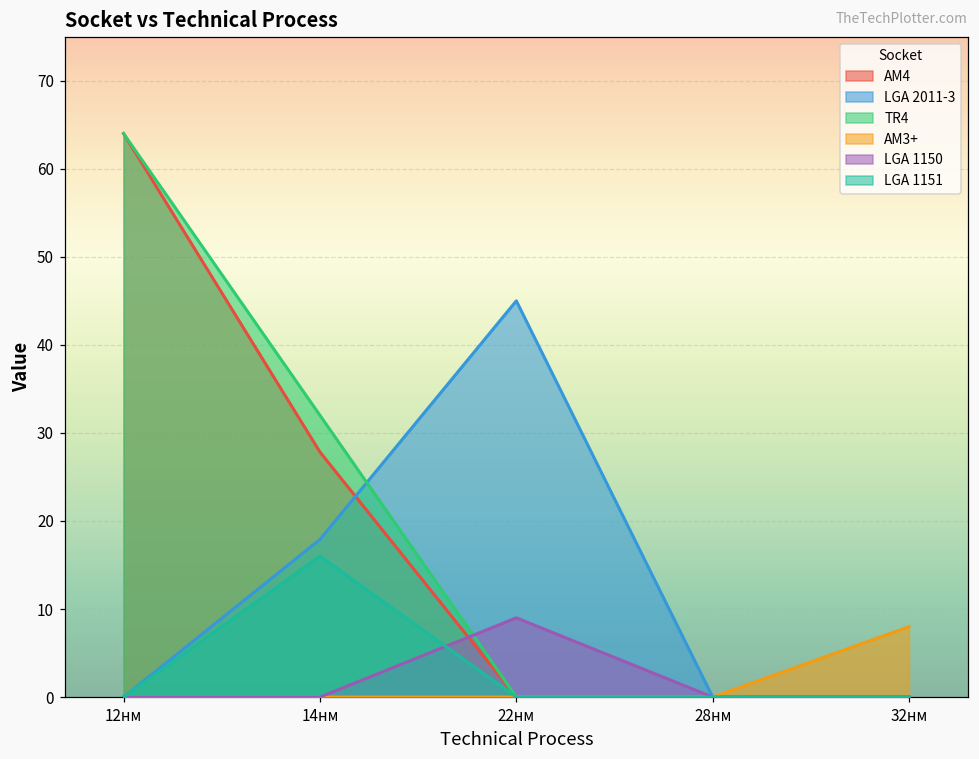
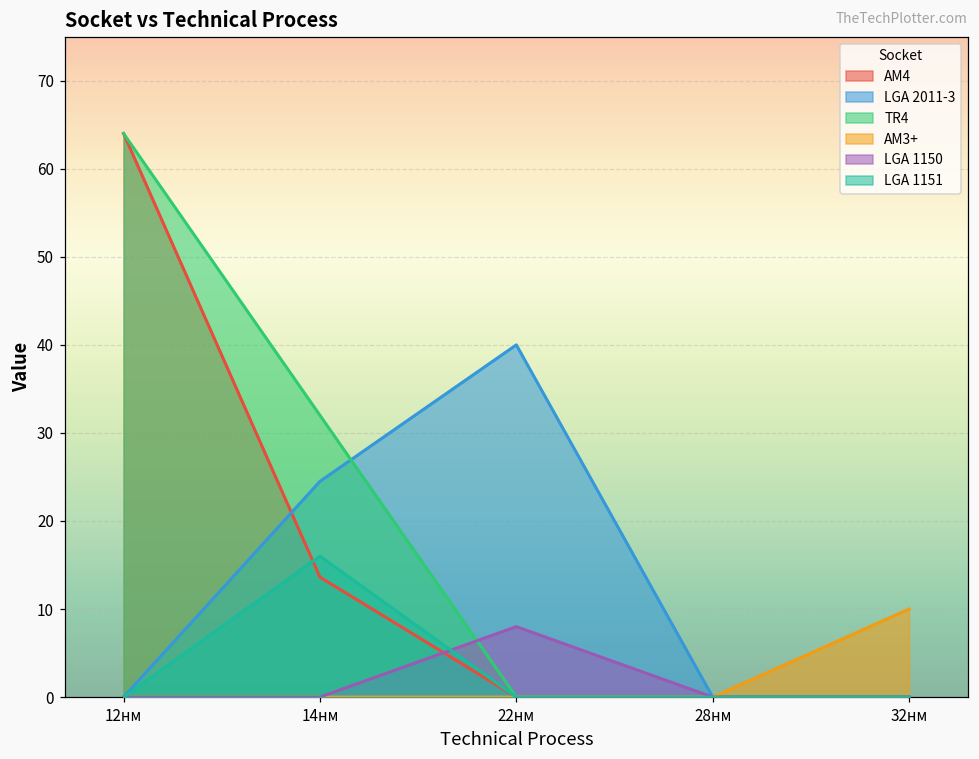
AM4, 14нм: 28 -> 14
LGA 2011-3, 14нм: 18 -> 25
LGA 2011-3, 22нм: 45 -> 40
LGA 1150, 22нм: 9 -> 8
AM3+, 32нм: 8 -> 10
